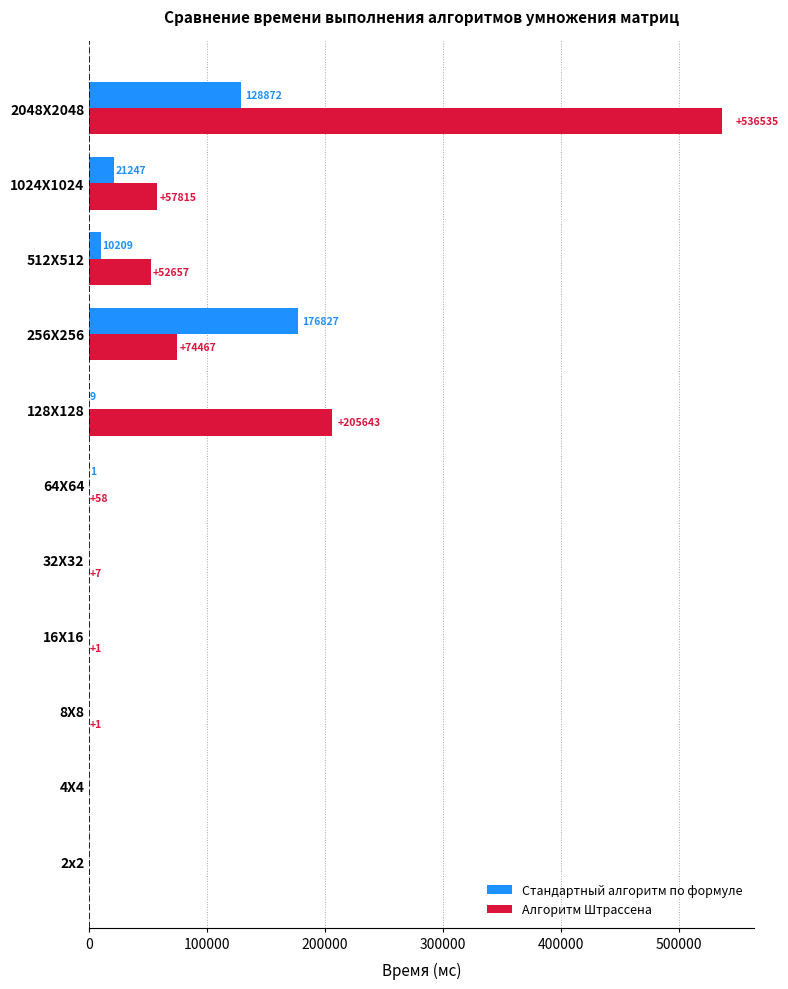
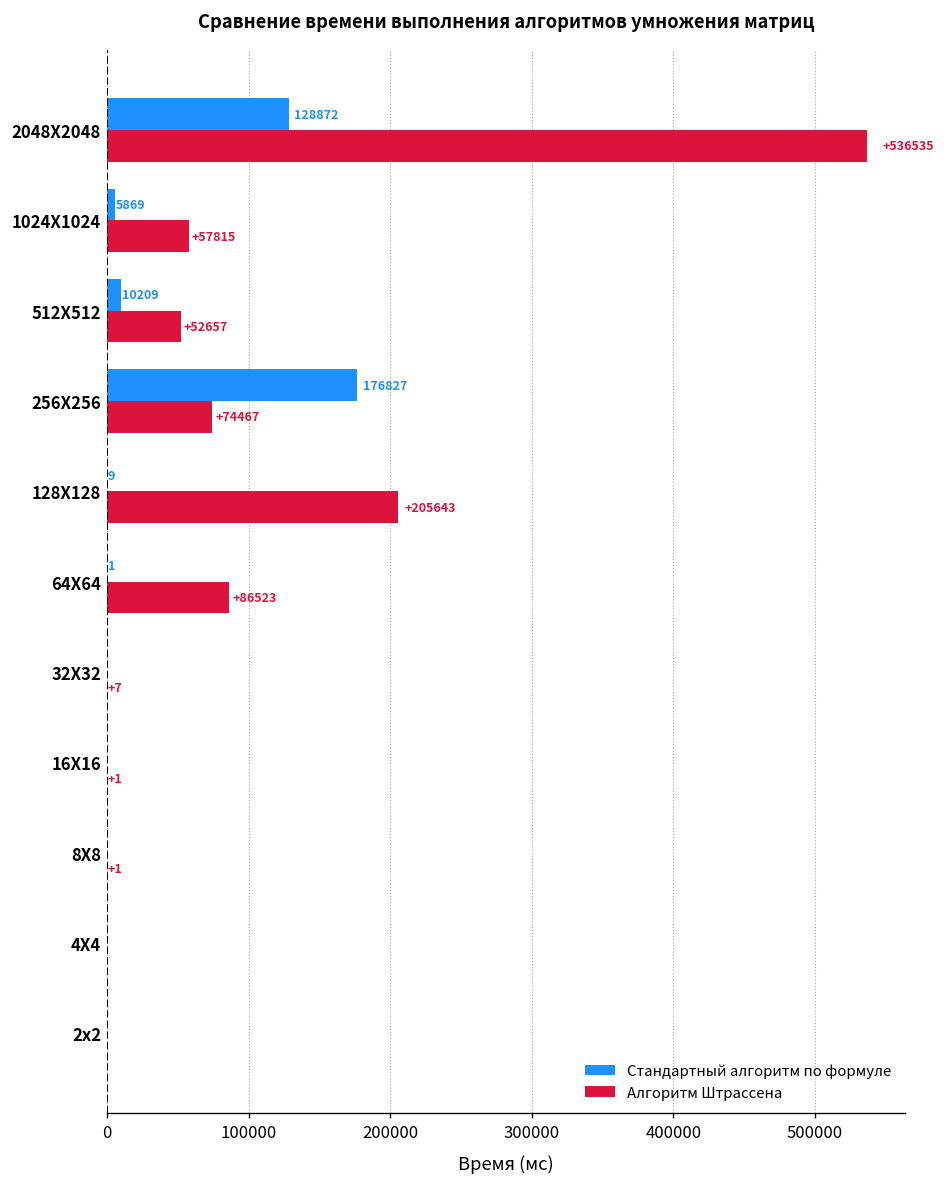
Стандартный алгоритм по формуле, 1024X1024: 21247 -> 5869
Алгоритм Штрассена, 64X64: +58 -> +86523
